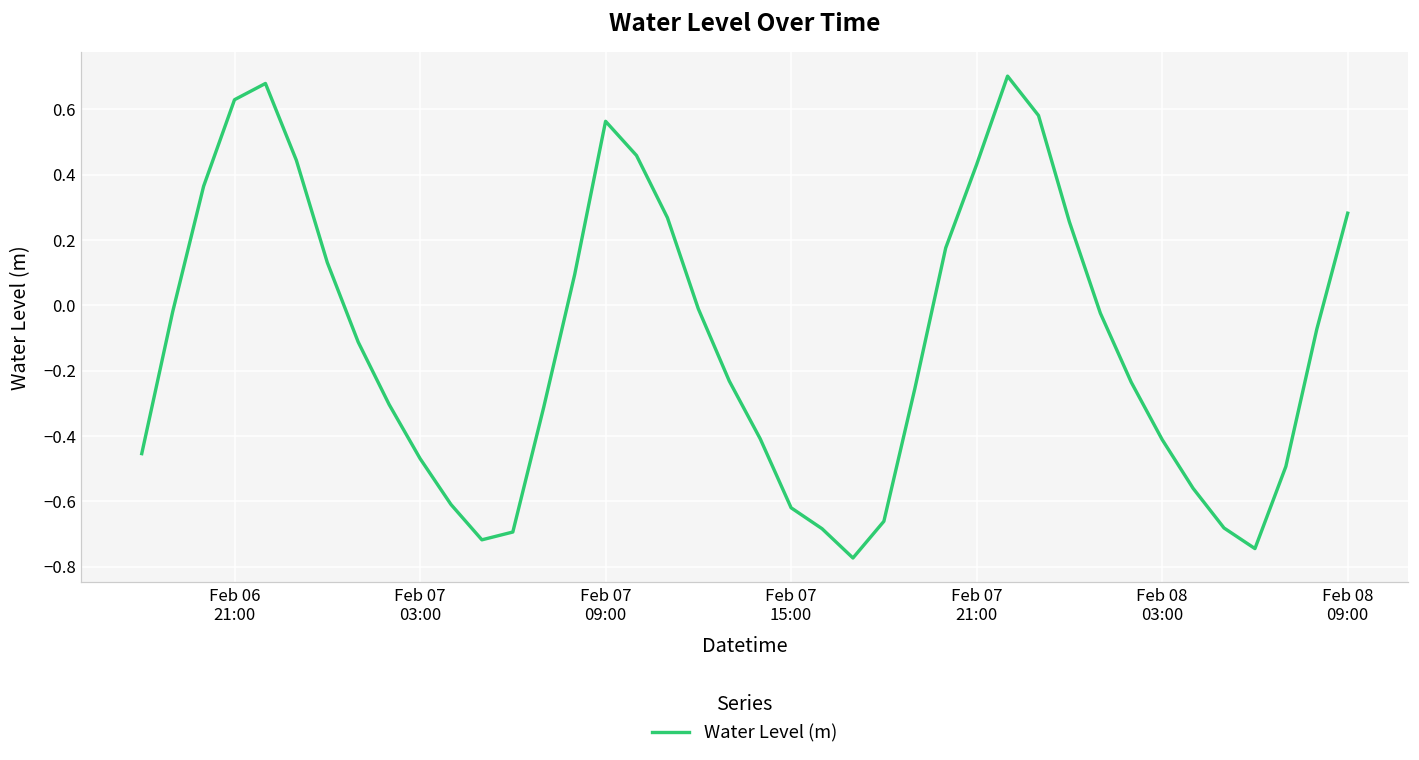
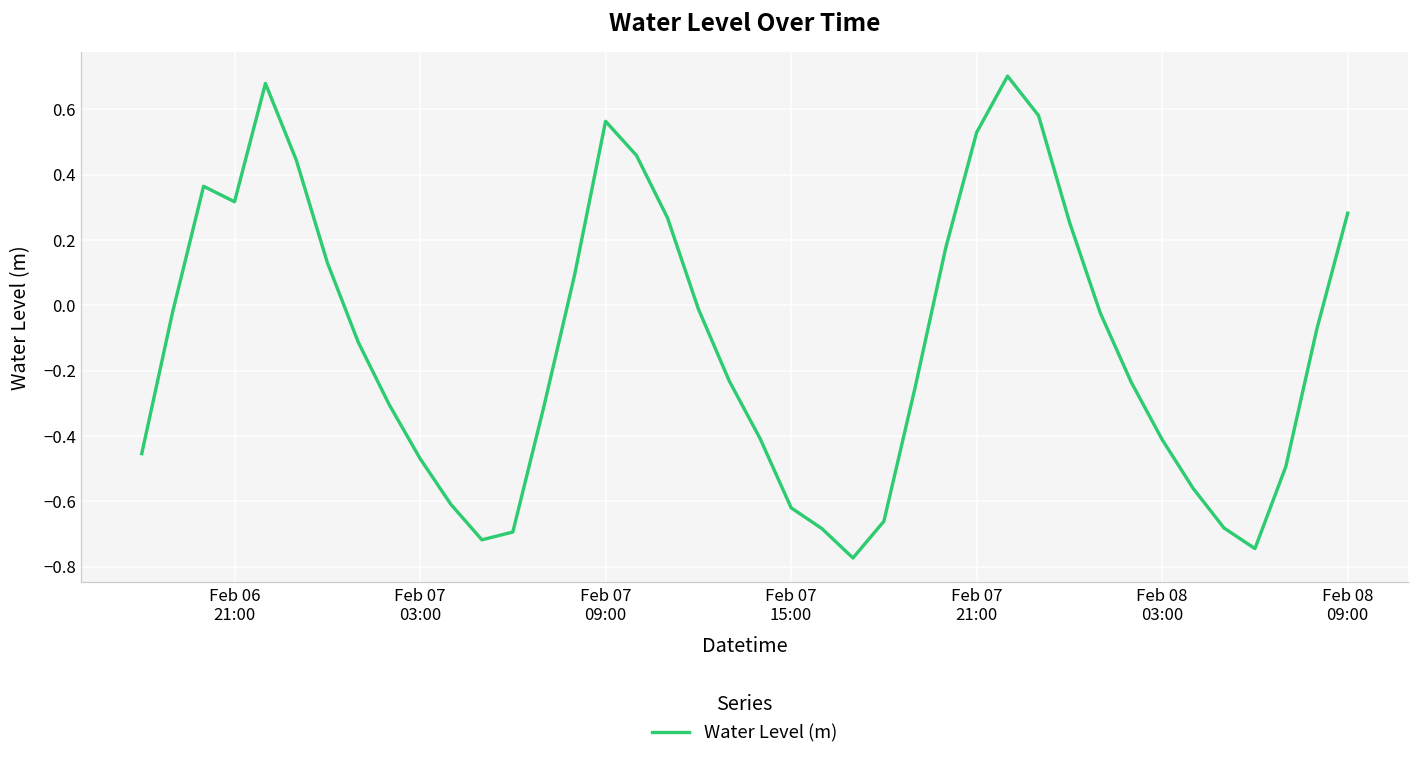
Feb 06 21:00: 0.63 -> 0.32
Feb 07 21:00: 0.43 -> 0.53
